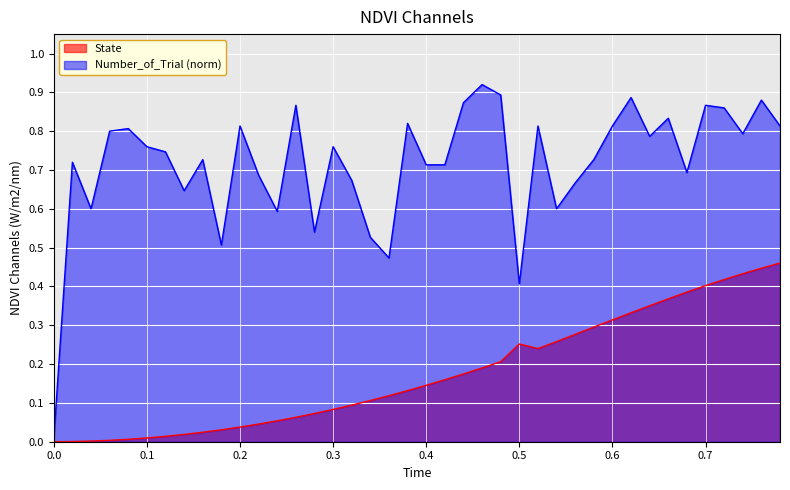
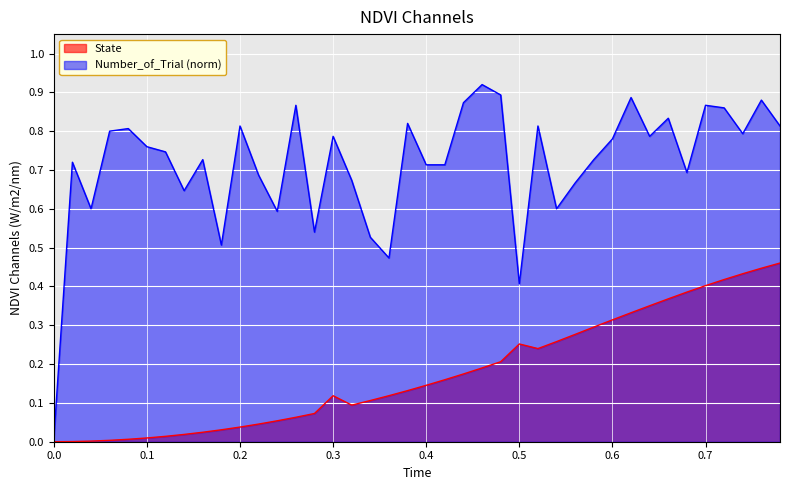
State, 0.3: 0.08 -> 0.12
Number_of_Trial (norm), 0.3: 0.76 -> 0.79
Number_of_Trial (norm), 0.6: 0.81 -> 0.78
